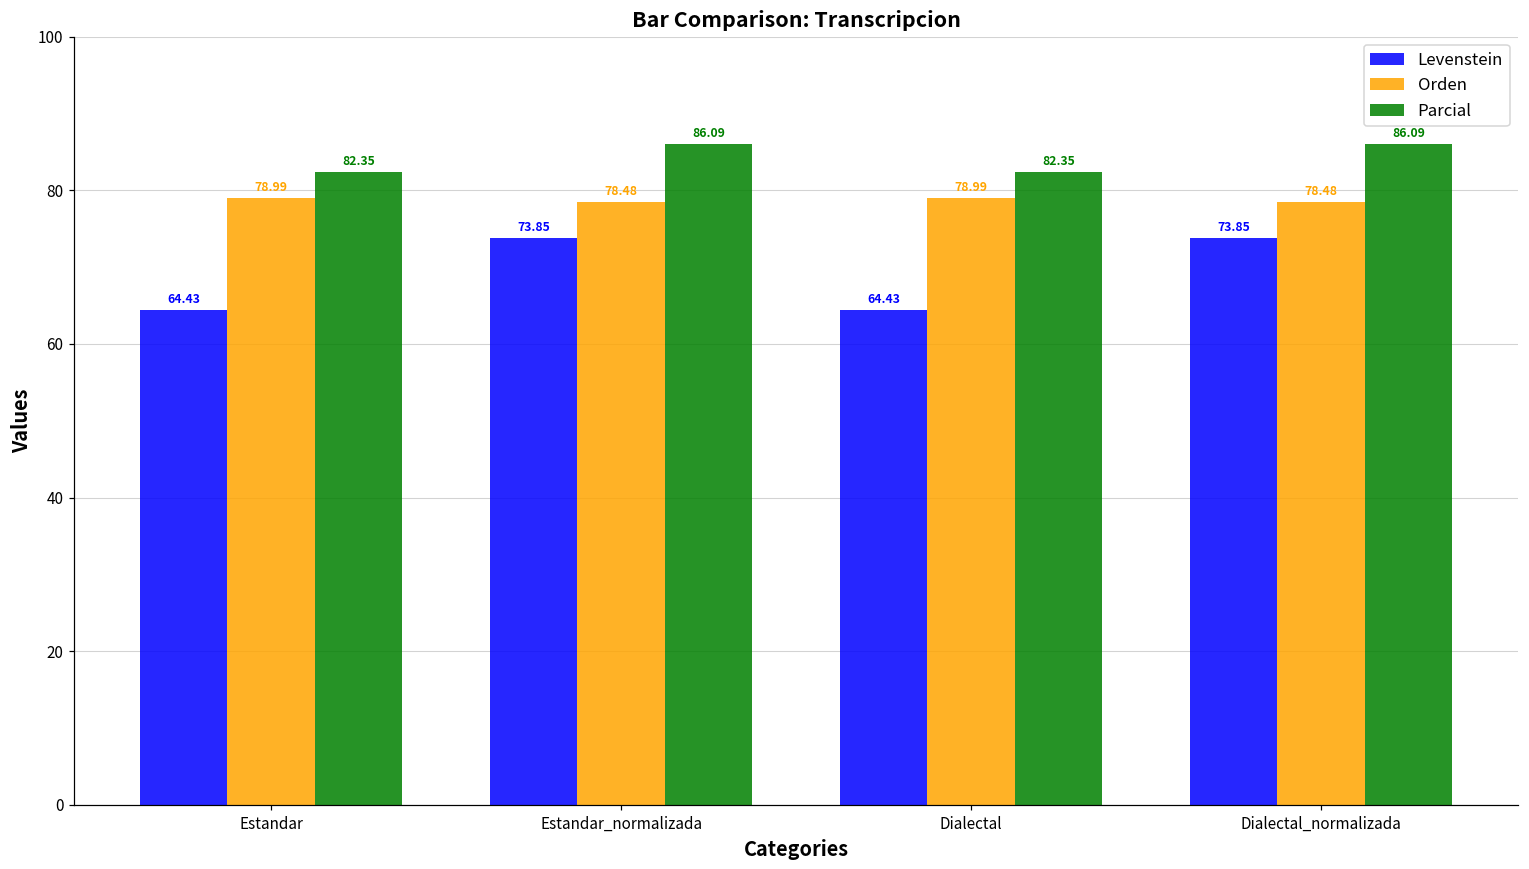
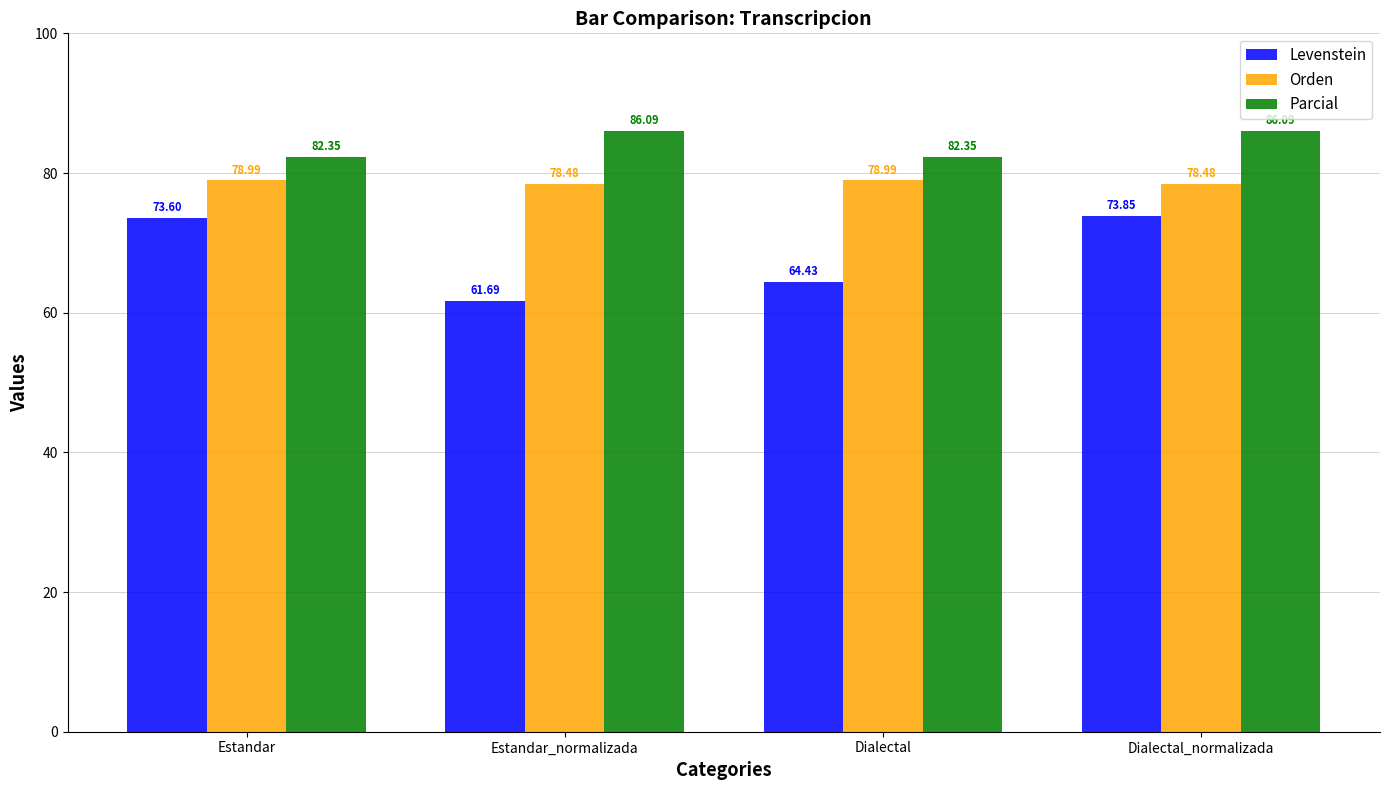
Levenstein, Estandar: 64.43 -> 73.60
Levenstein, Estandar_normalizada: 73.85 -> 61.69
